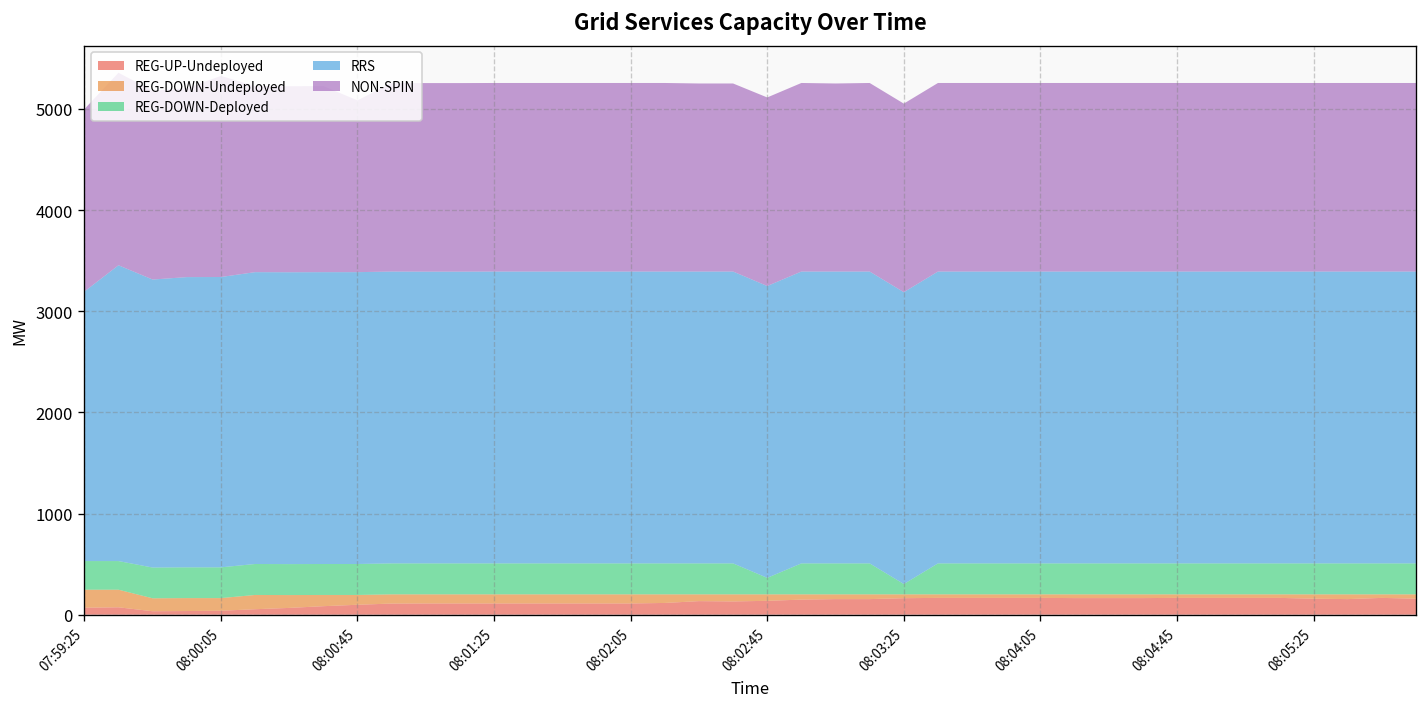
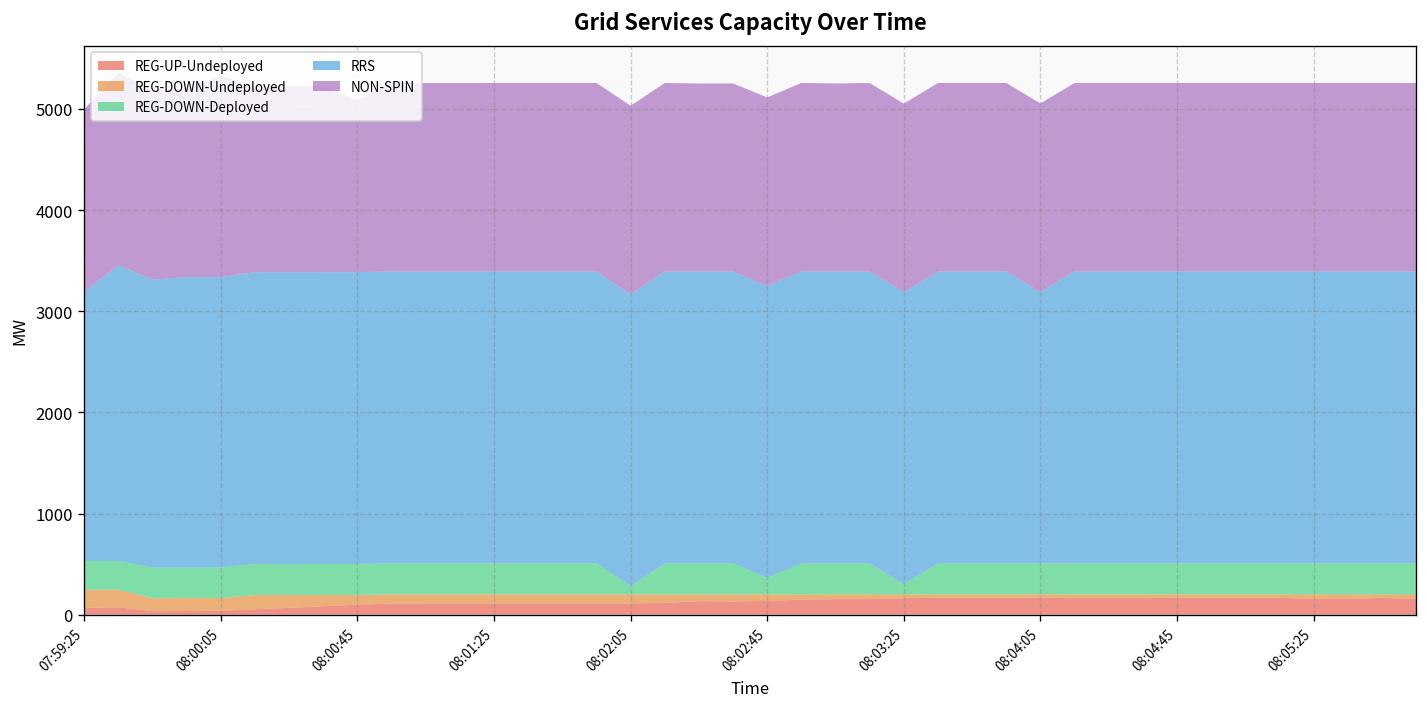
REG-DOWN-Deployed, 08:02:05: 300 -> 100
RRS, 08:04:05: 2900 -> 2700
